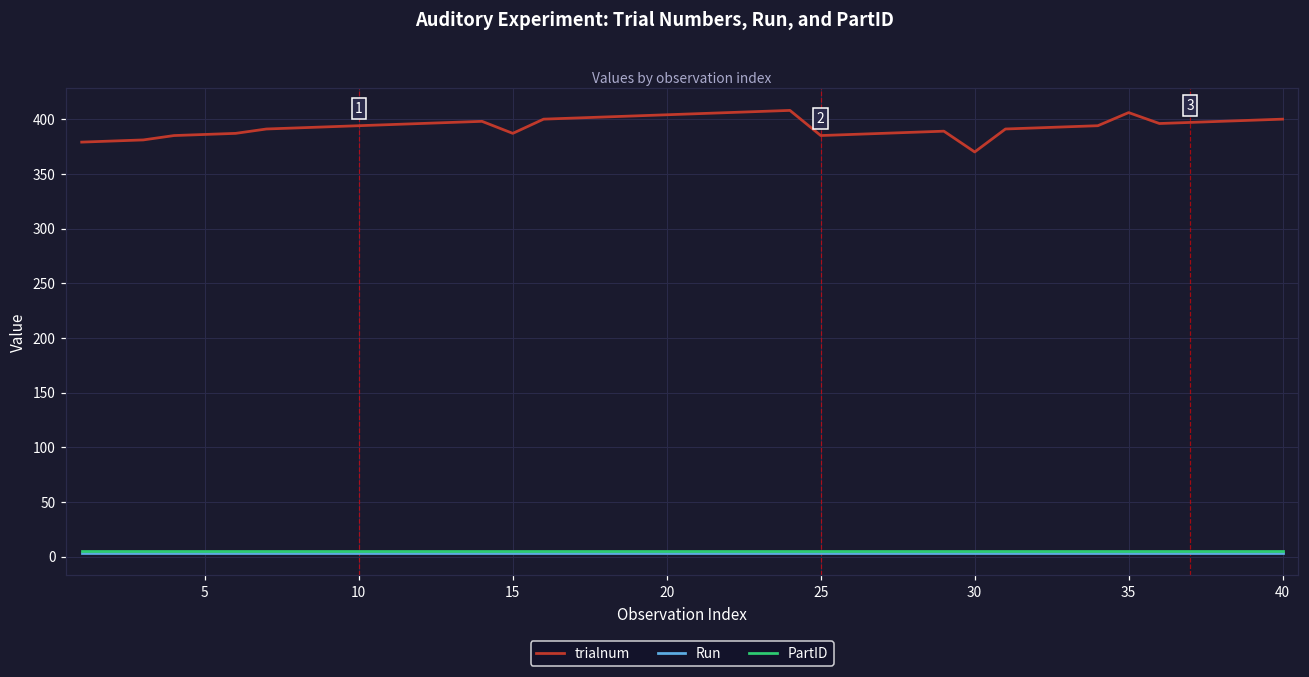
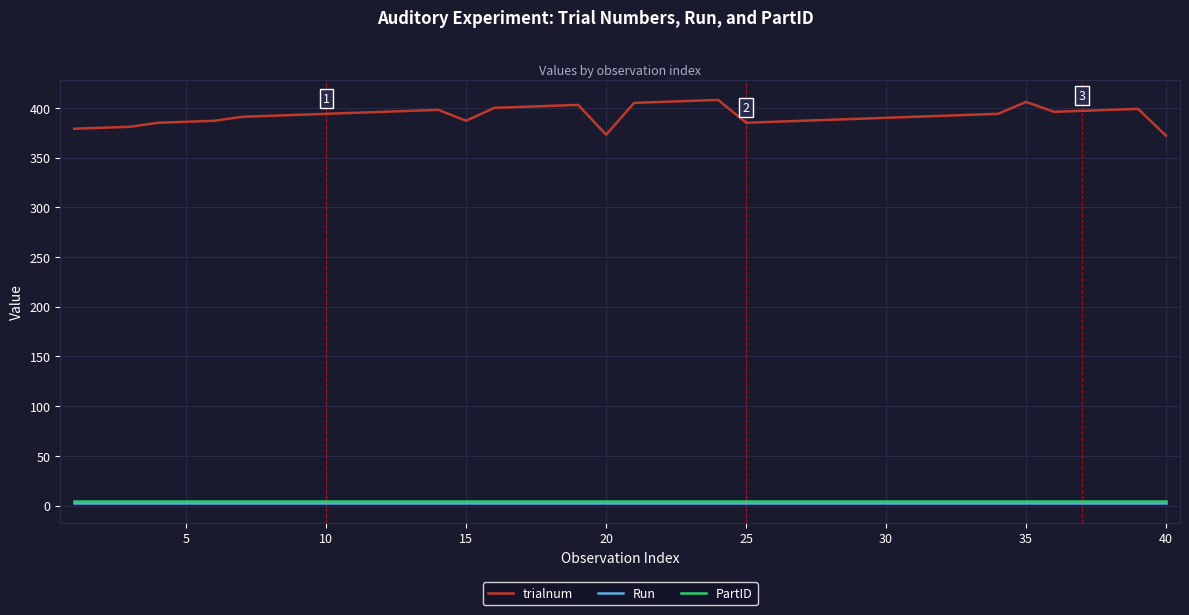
trialnum, 20: 400 -> 370
trialnum, 30: 370 -> 390
trialnum, 40: 400 -> 370
